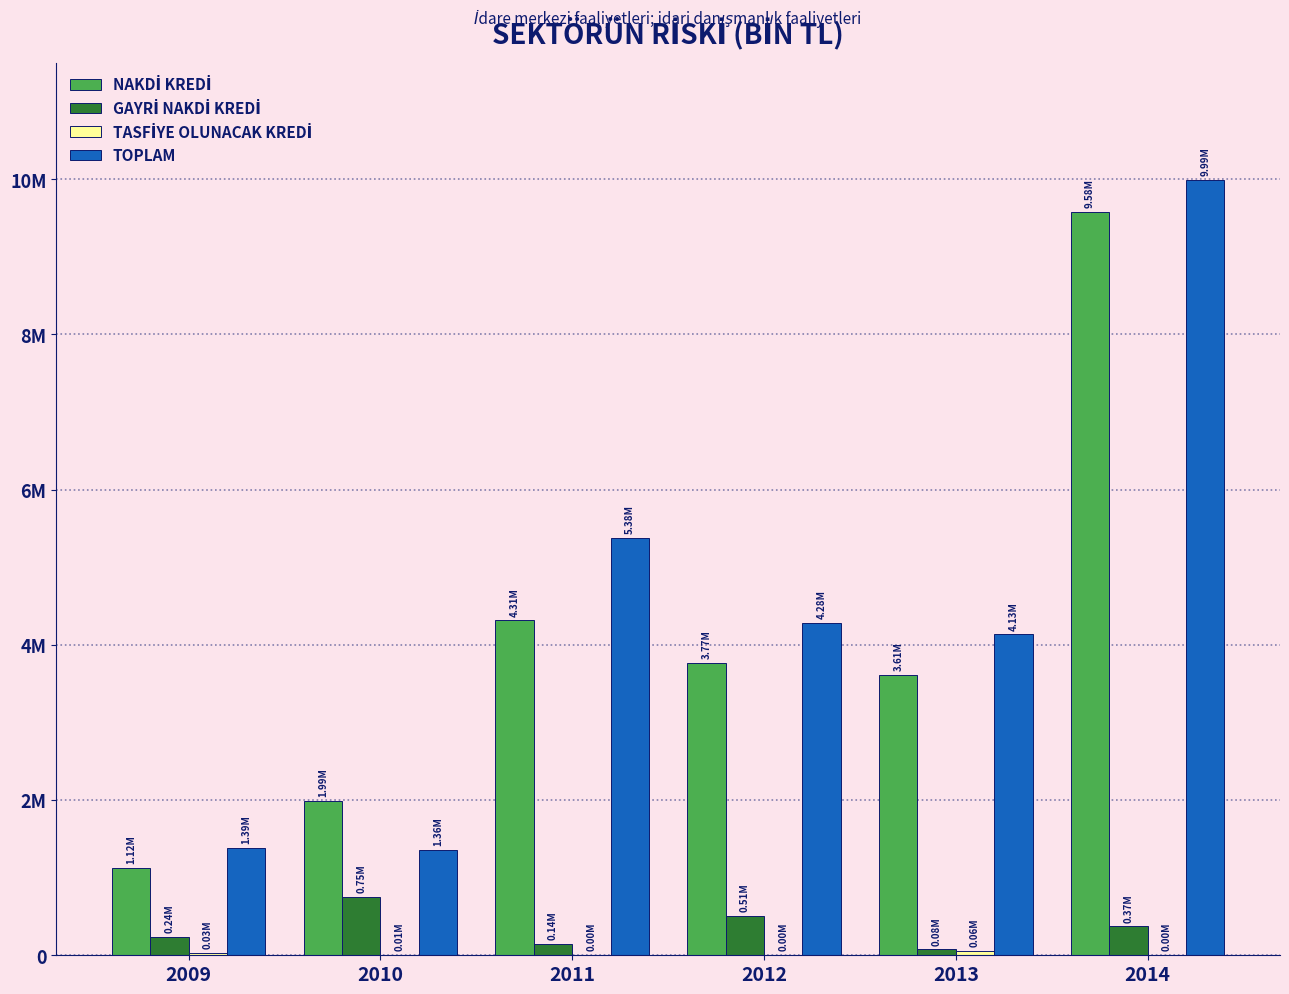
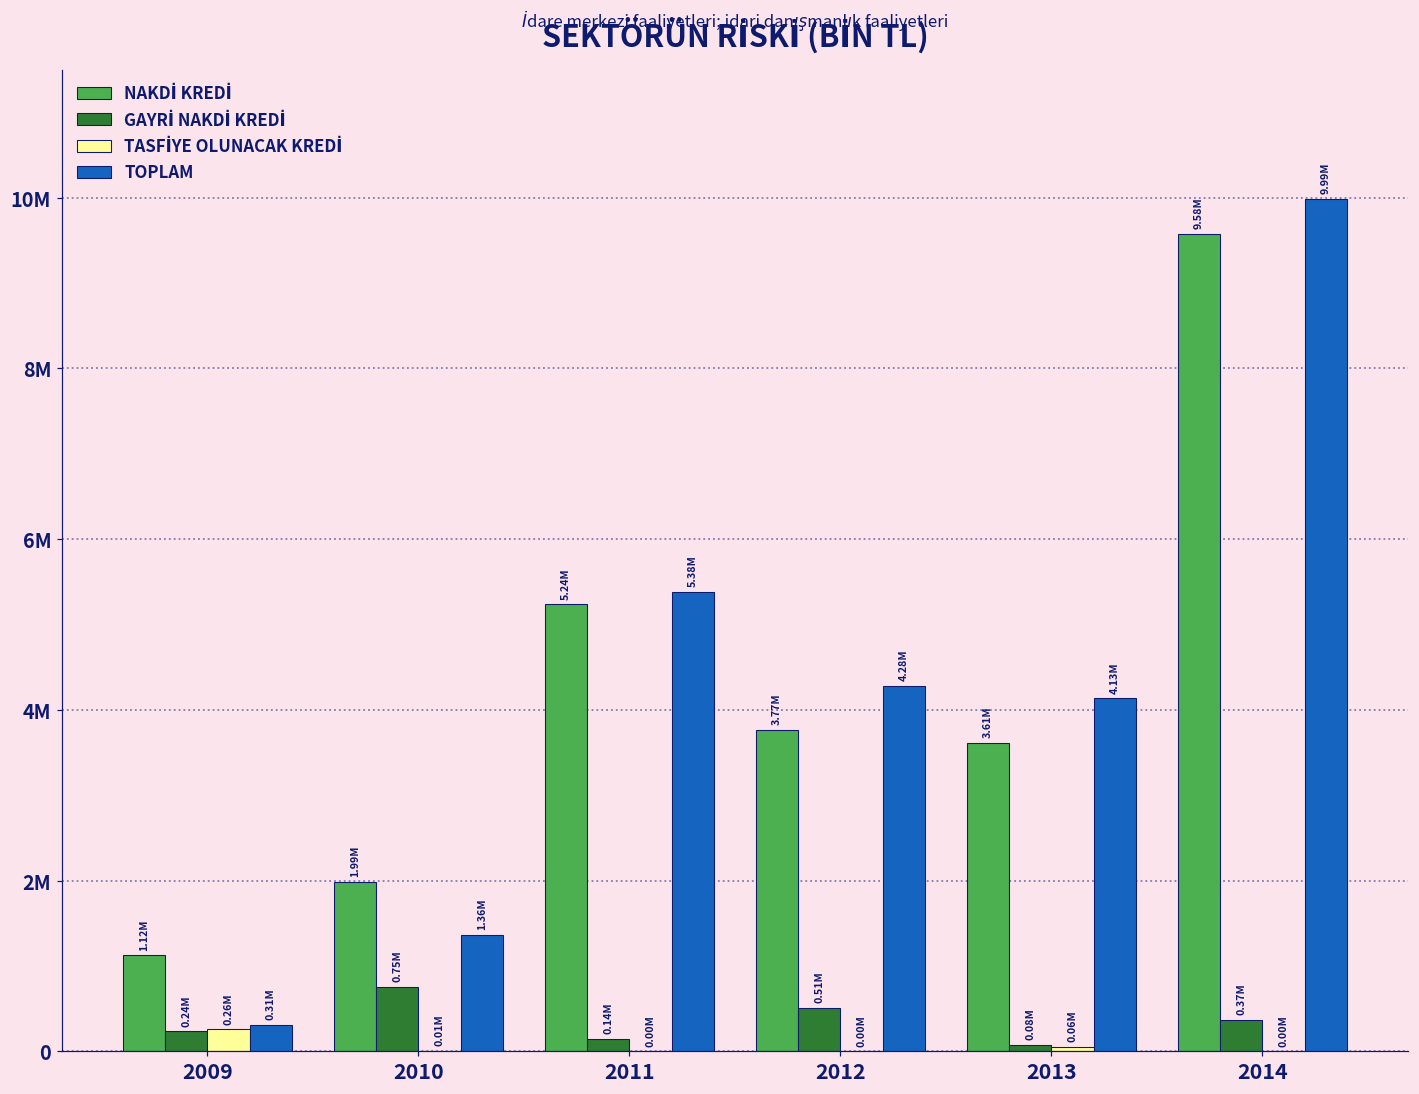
TASFİYE OLUNACAK KREDİ, 2009: 0.03M -> 0.26M
TOPLAM, 2009: 1.39M -> 0.31M
NAKDİ KREDİ, 2011: 4.31M -> 5.24M
